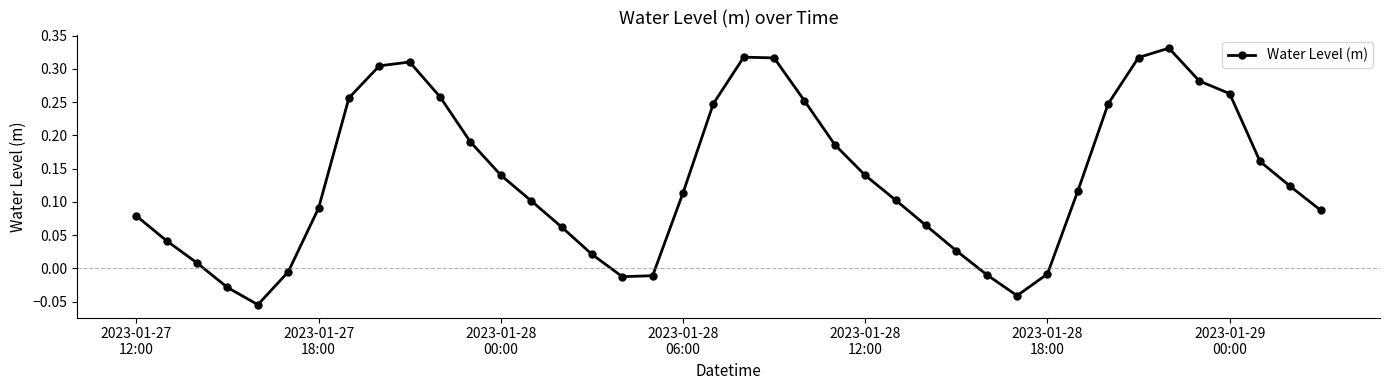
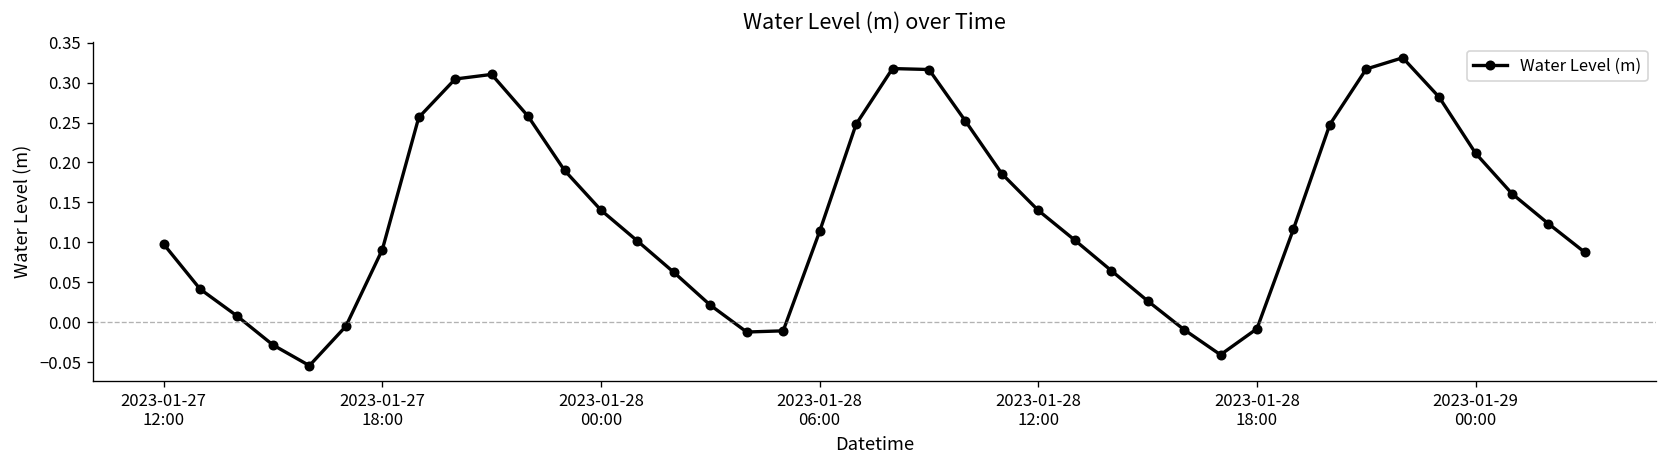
2023-01-27 12:00: 0.08 -> 0.10
2023-01-29 00:00: 0.26 -> 0.21
